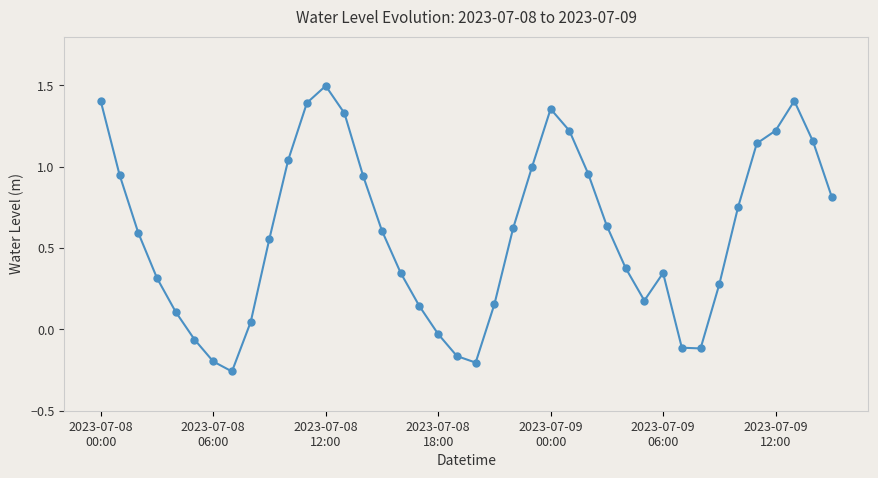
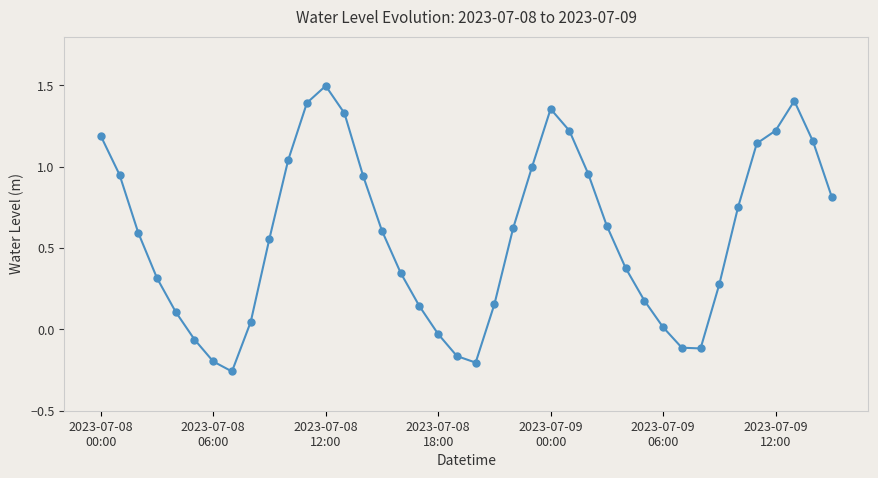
2023-07-08 00:00: 1.40 -> 1.19
2023-07-09 06:00: 0.35 -> 0.01
